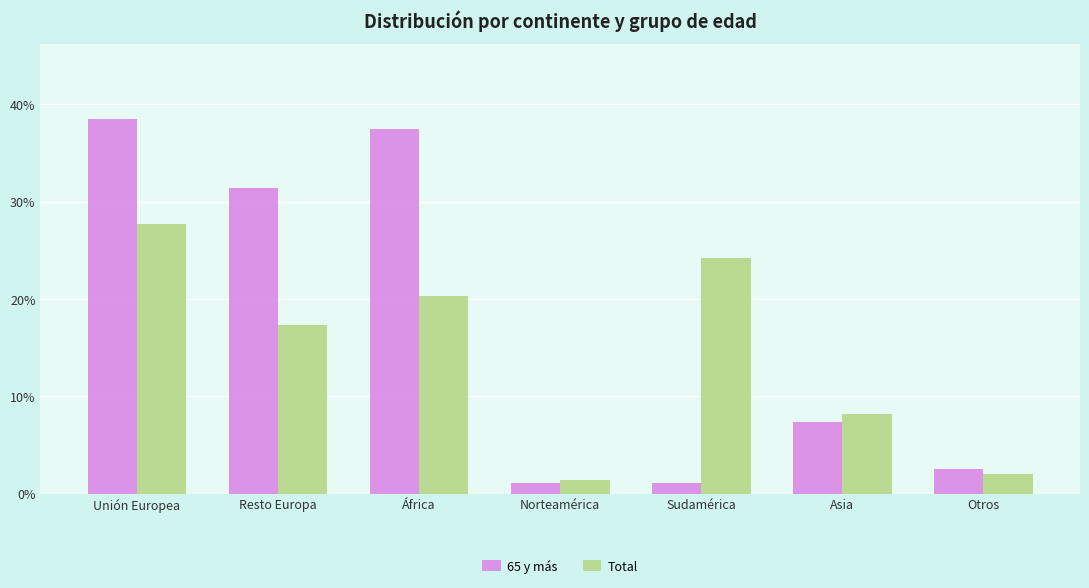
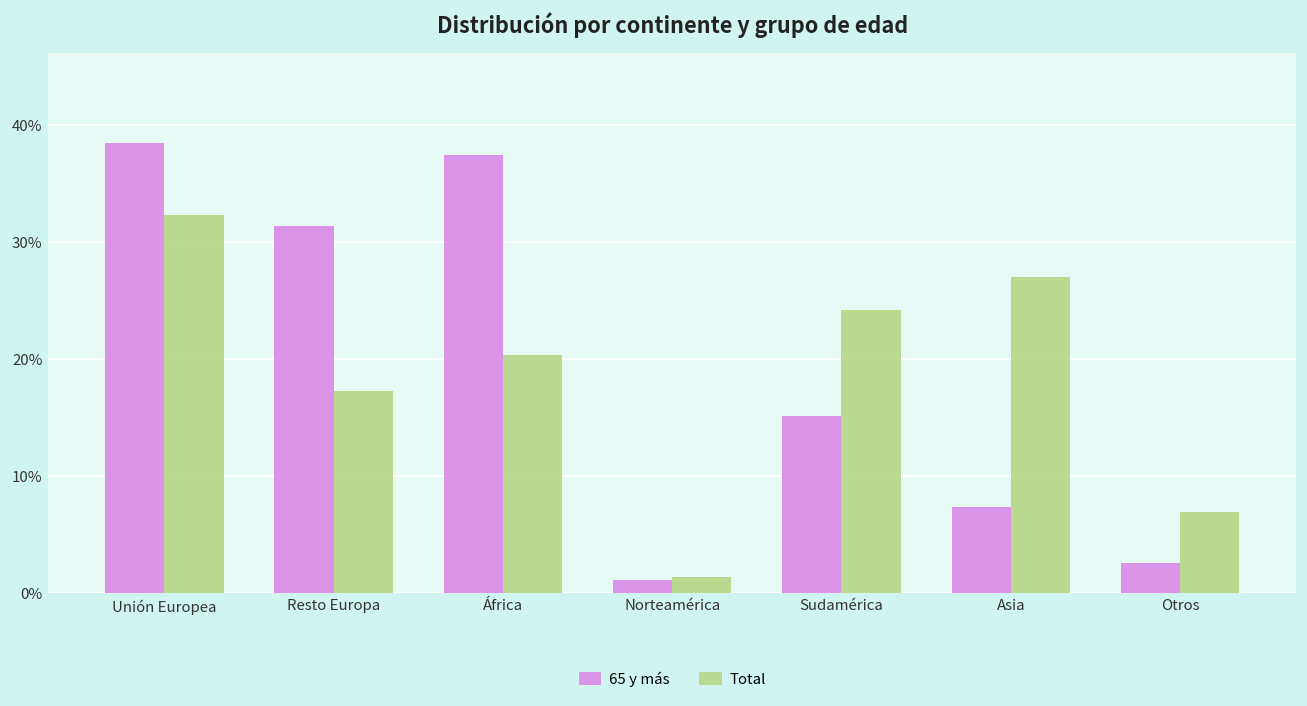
Total, Unión Europea: 28% -> 32%
65 y más, Sudamérica: 1% -> 15%
Total, Asia: 8% -> 27%
Total, Otros: 2% -> 7%
